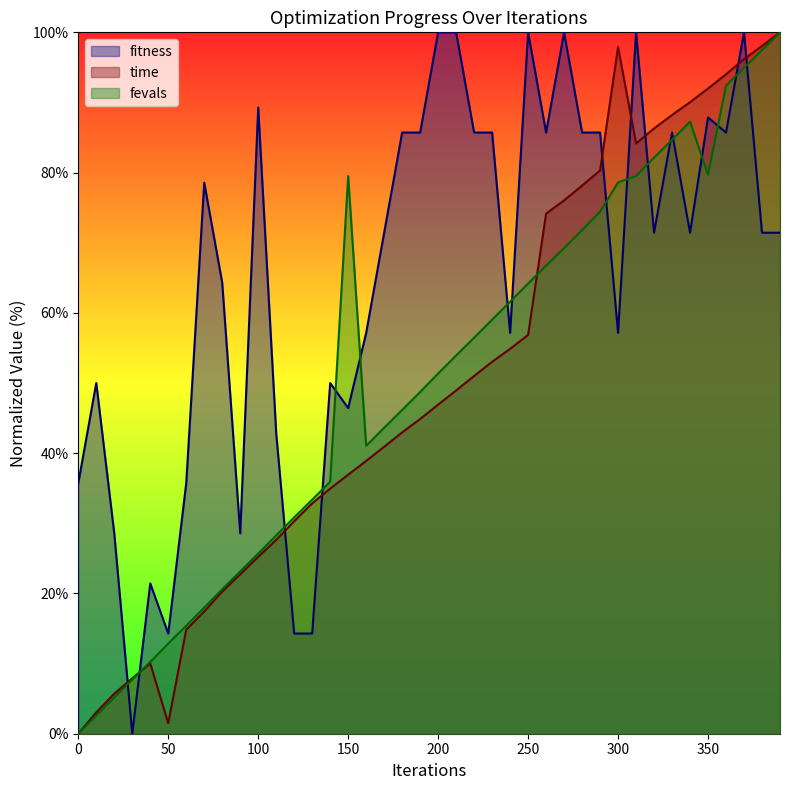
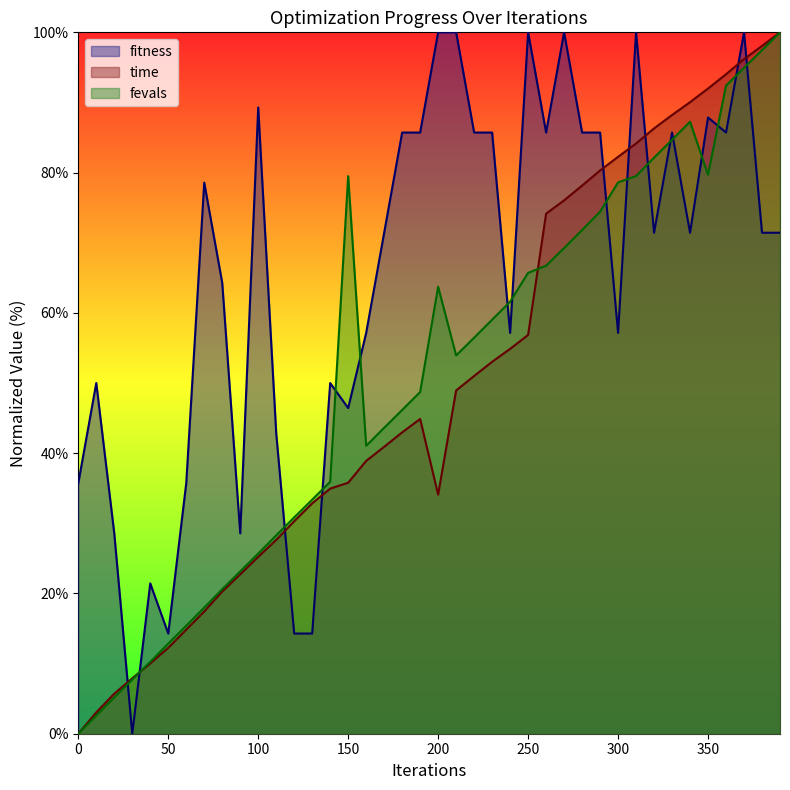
time, 50: 1% -> 12%
time, 150: 37% -> 36%
time, 200: 47% -> 34%
fevals, 200: 51% -> 64%
fevals, 250: 64% -> 66%
time, 300: 98% -> 82%
